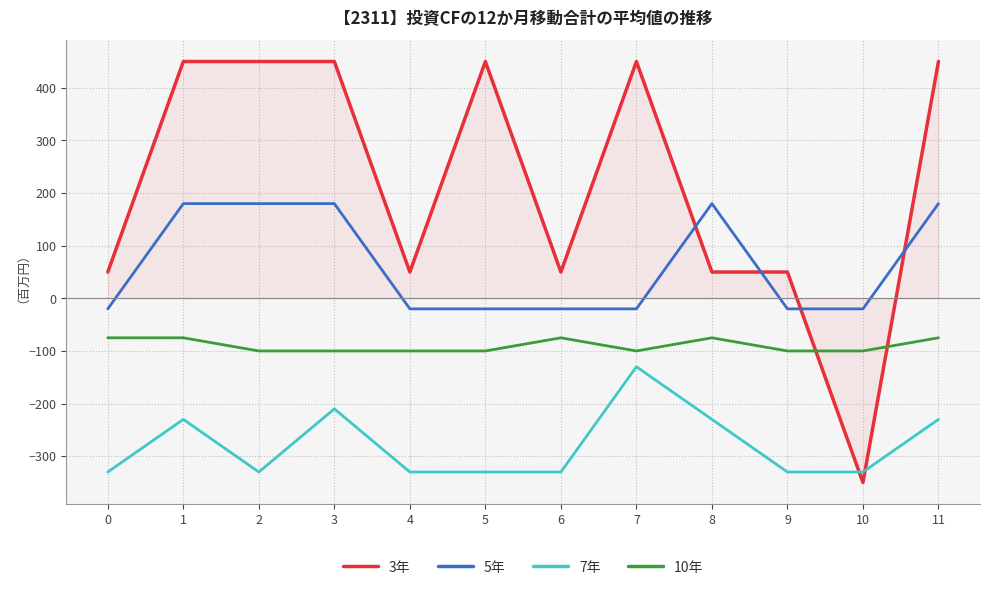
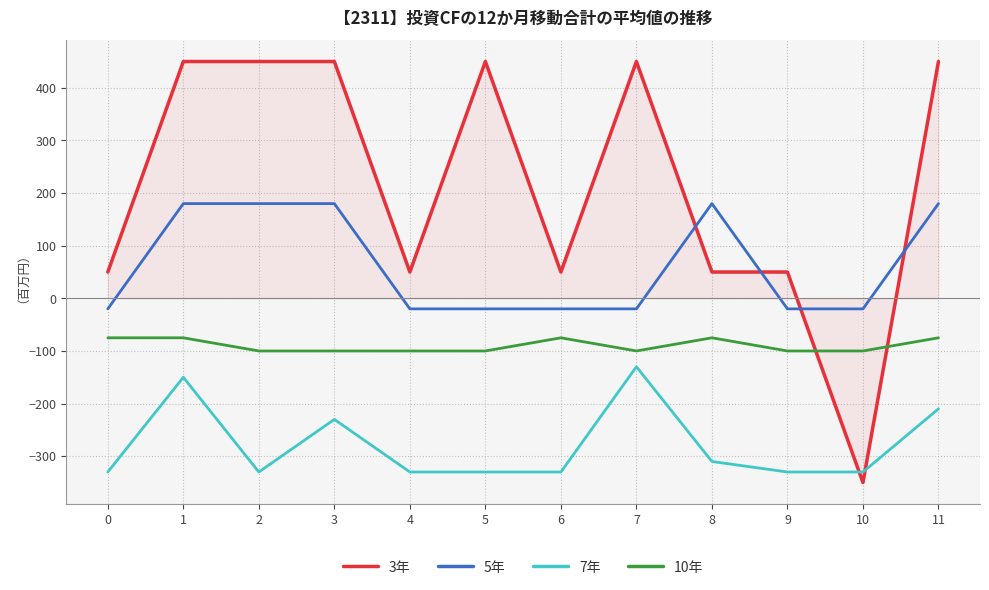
7年, 1: -230 -> -150
7年, 3: -210 -> -230
7年, 8: -230 -> -310
7年, 11: -230 -> -210
